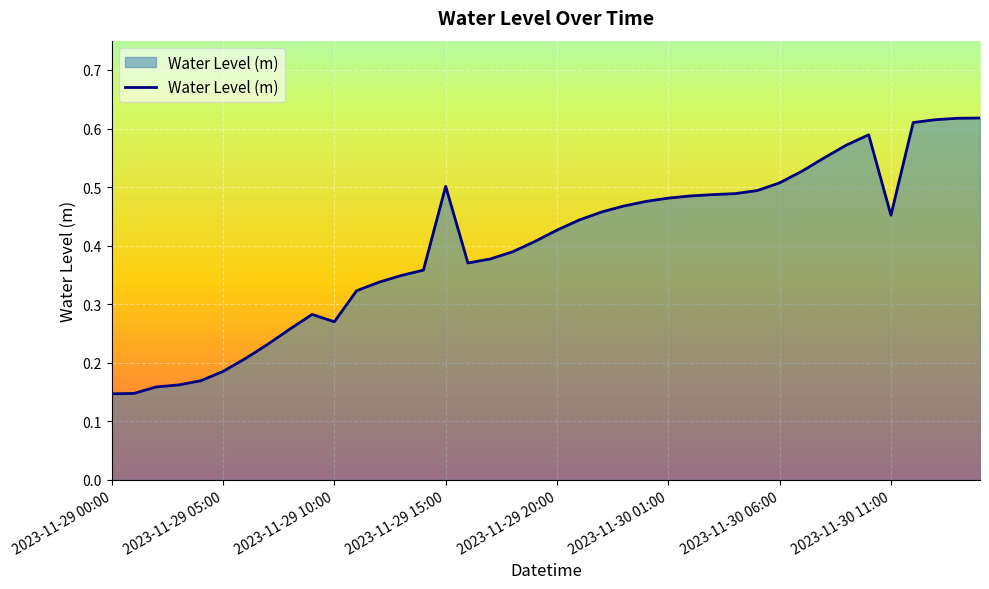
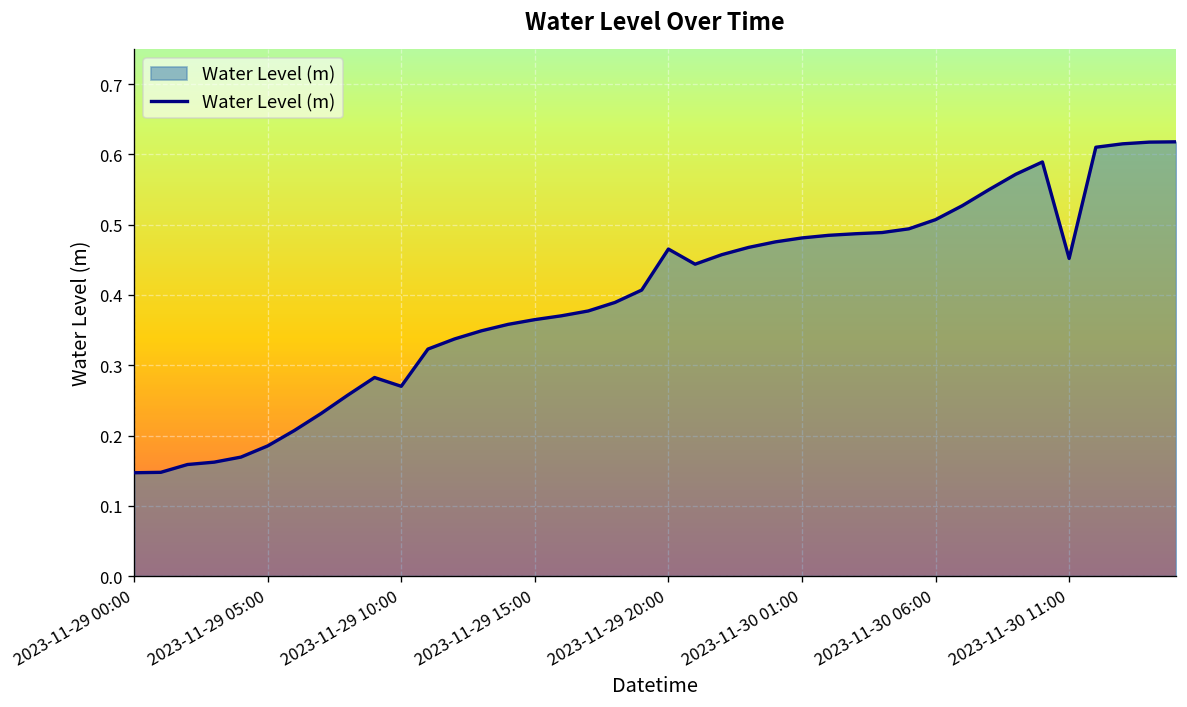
2023-11-29 15:00: 0.50 -> 0.36
2023-11-29 20:00: 0.43 -> 0.47
